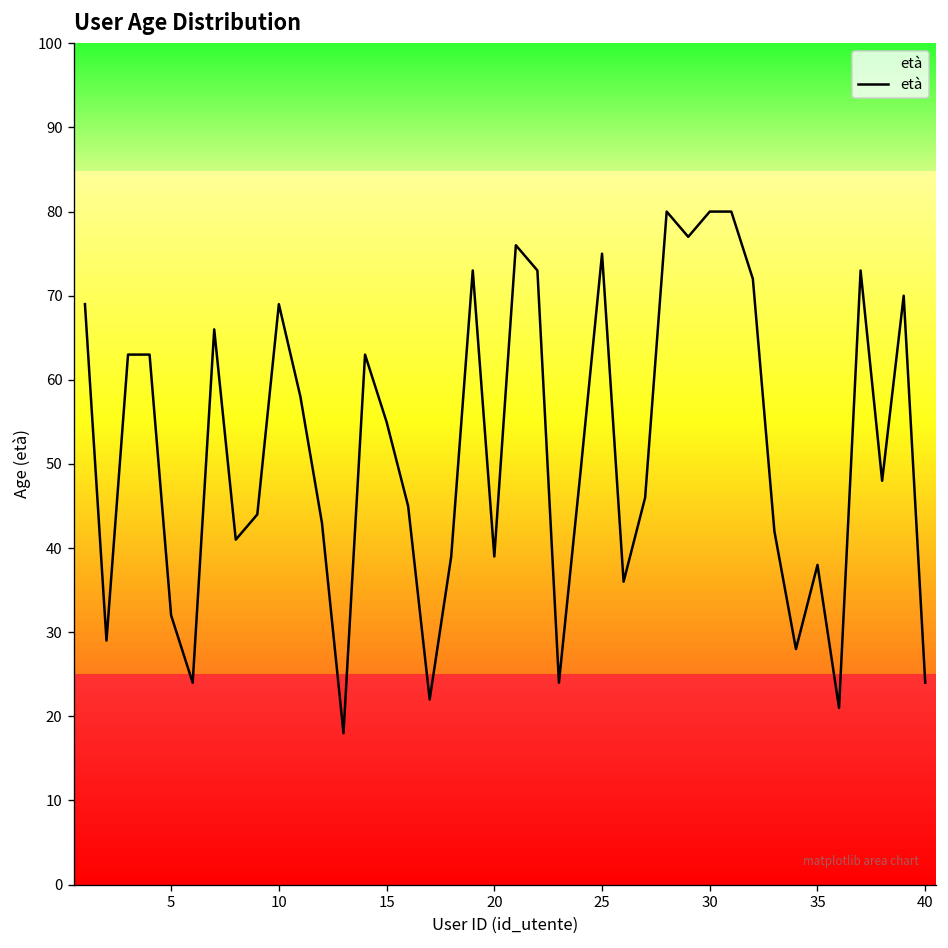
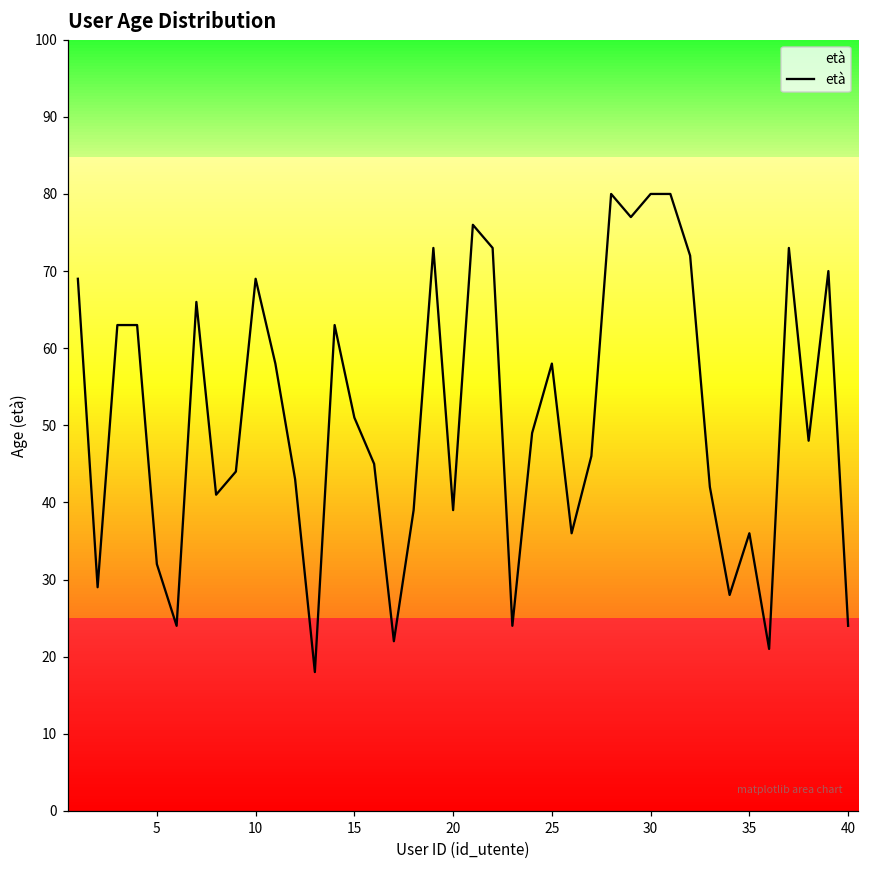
15: 55 -> 51
25: 75 -> 58
35: 38 -> 36
